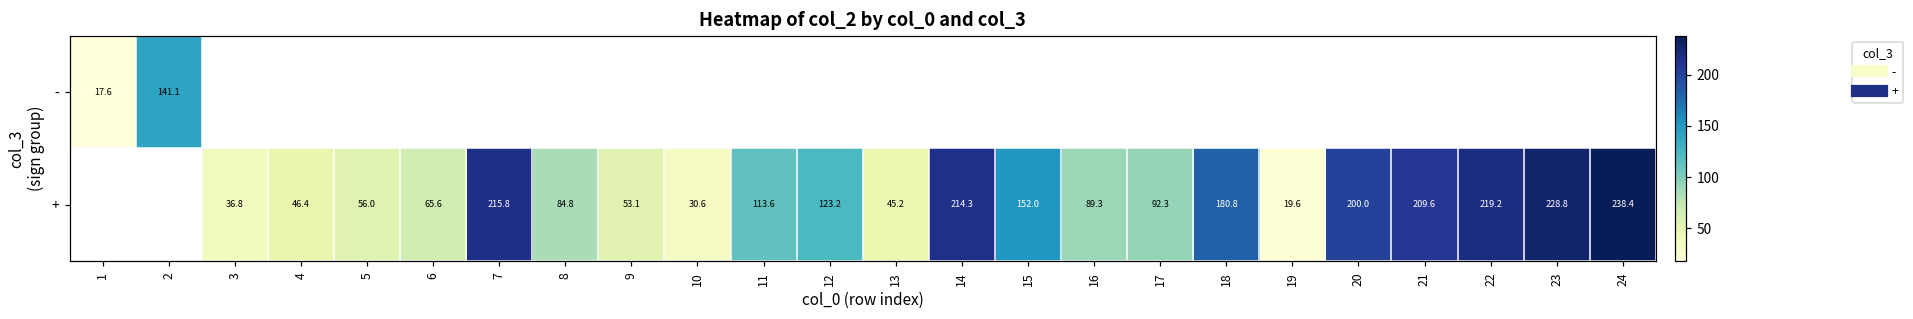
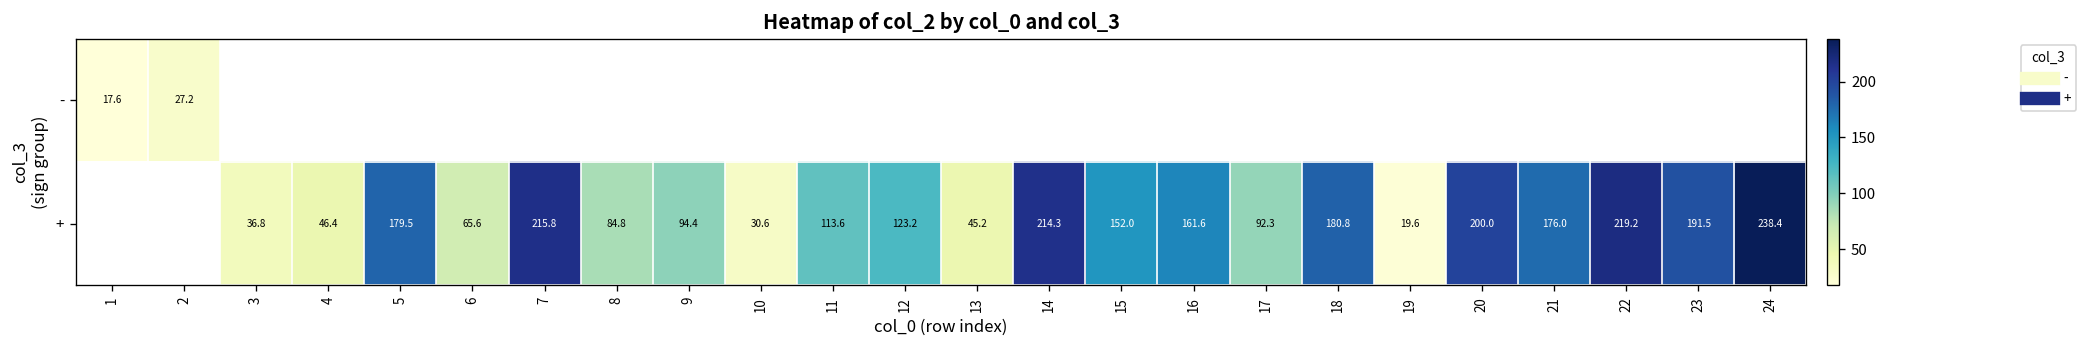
-, 2: 141.1 -> 27.2
+, 5: 56.0 -> 179.5
+, 9: 53.1 -> 94.4
+, 16: 89.3 -> 161.6
+, 21: 209.6 -> 176.0
+, 23: 228.8 -> 191.5
